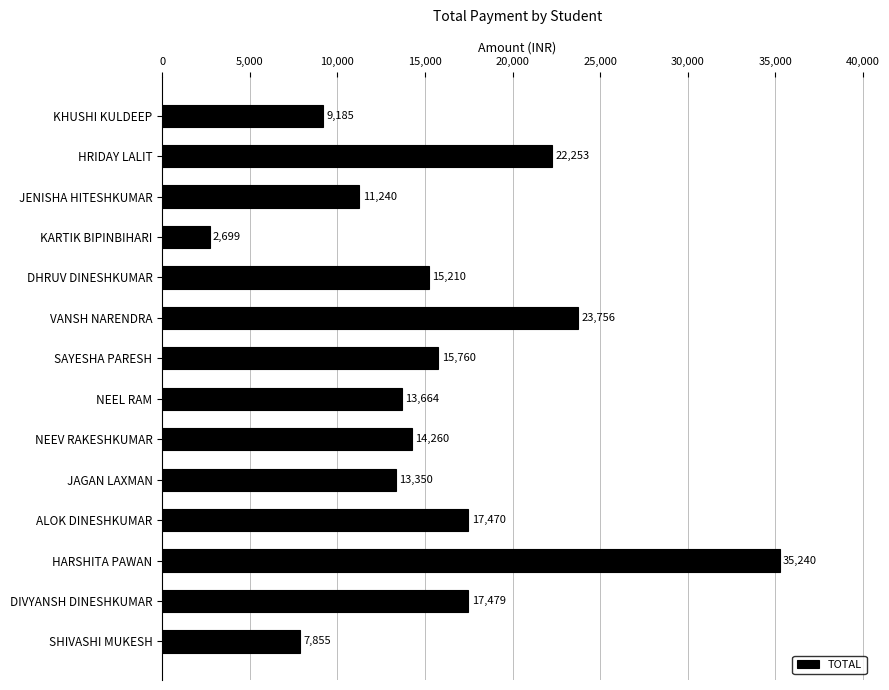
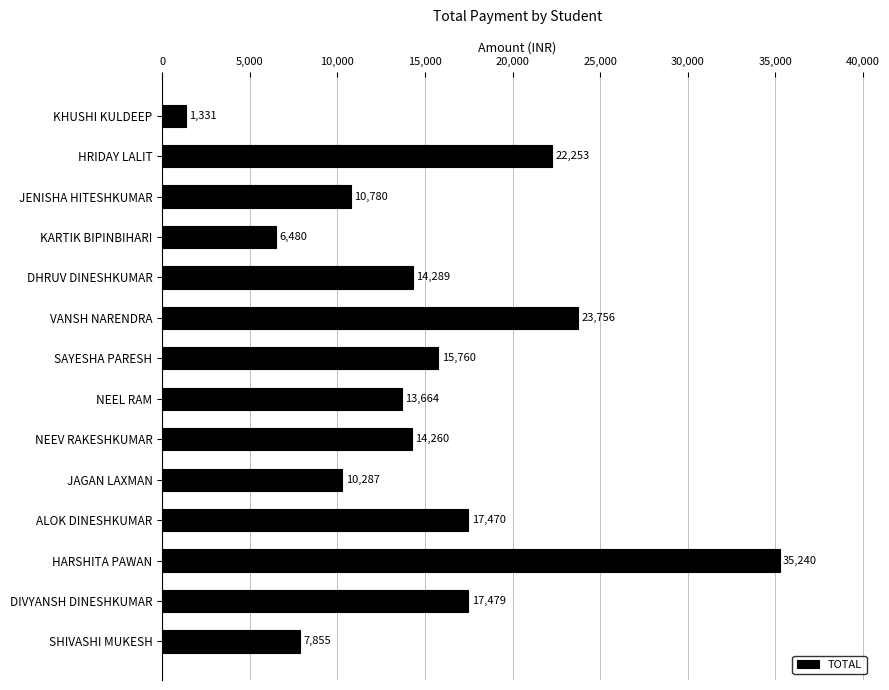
KHUSHI KULDEEP: 9,185 -> 1,331
JENISHA HITESHKUMAR: 11,240 -> 10,780
KARTIK BIPINBIHARI: 2,699 -> 6,480
DHRUV DINESHKUMAR: 15,210 -> 14,289
JAGAN LAXMAN: 13,350 -> 10,287
